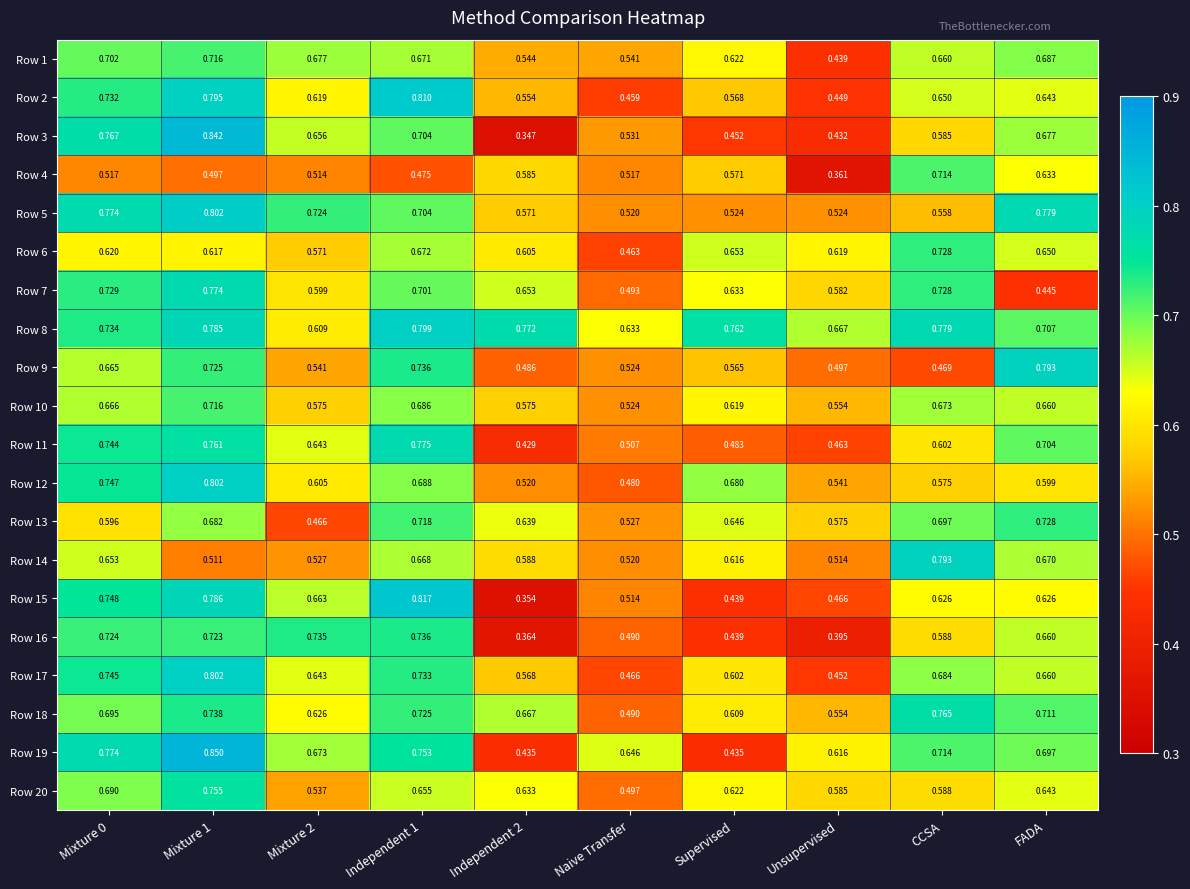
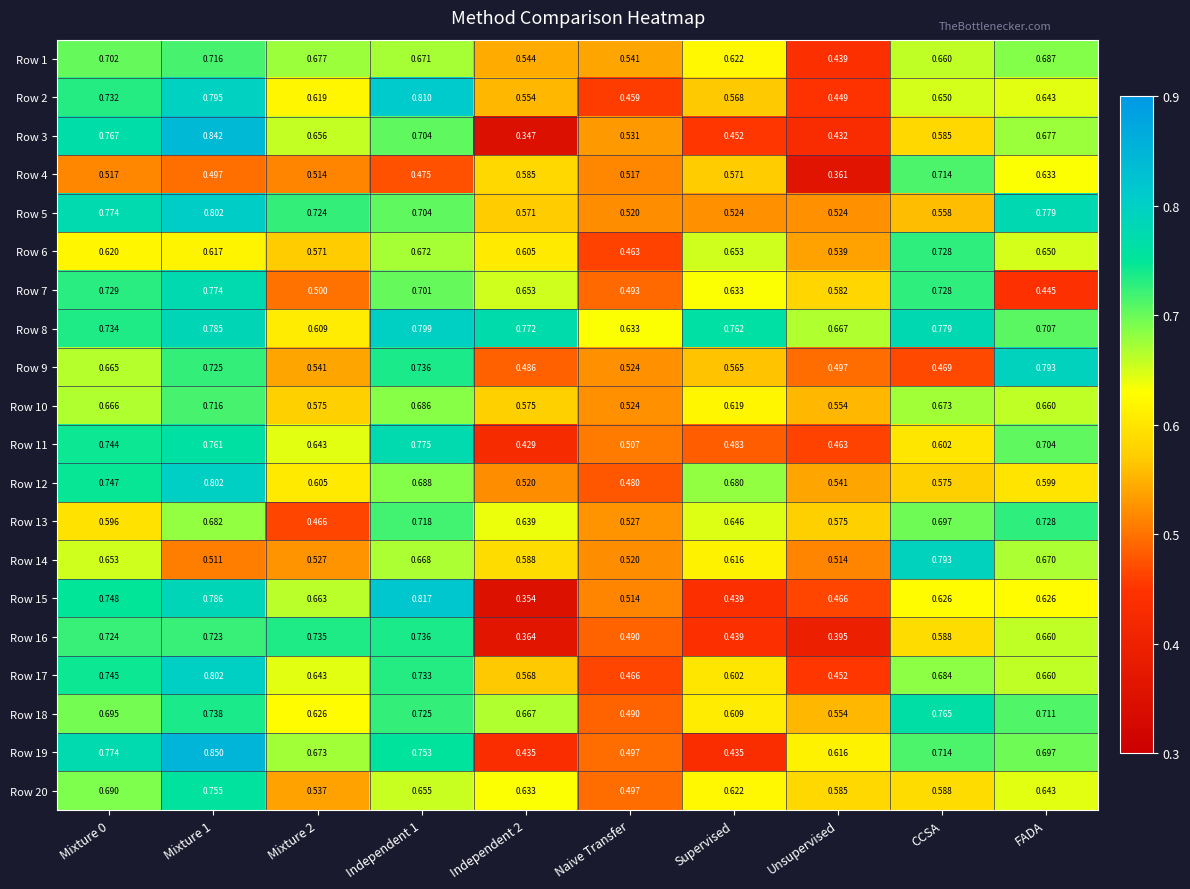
Row 6, Unsupervised: 0.619 -> 0.539
Row 7, Mixture 2: 0.599 -> 0.500
Row 19, Naive Transfer: 0.646 -> 0.497
